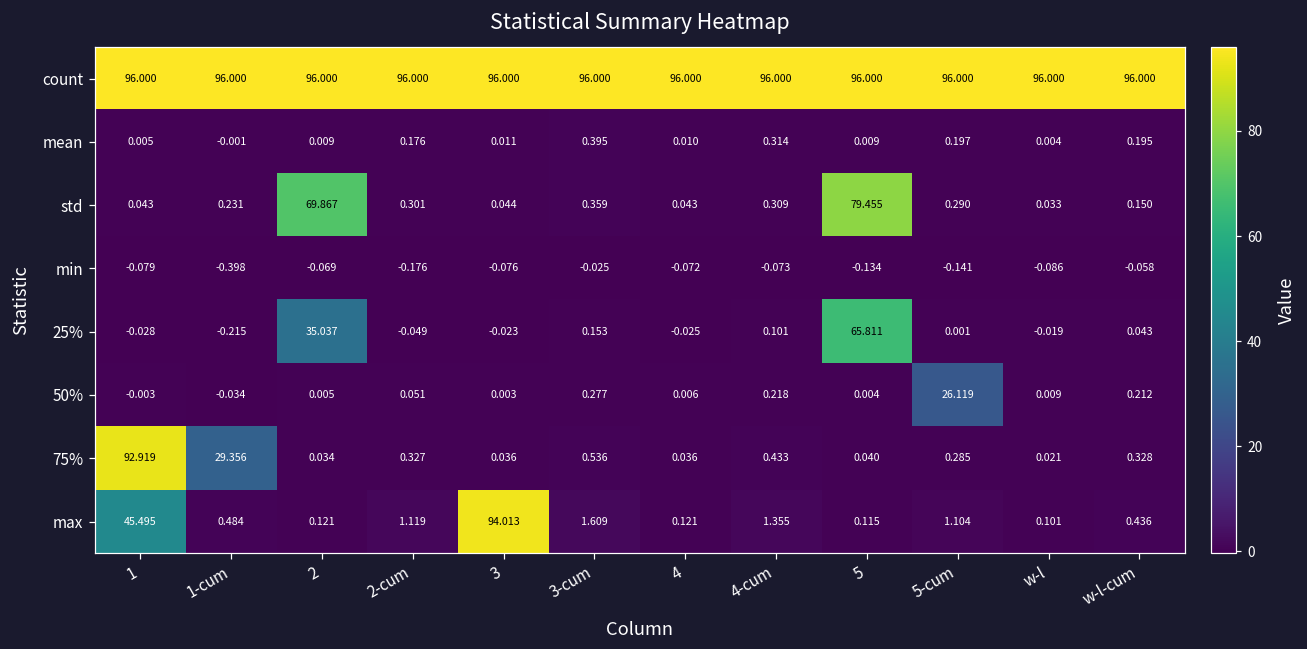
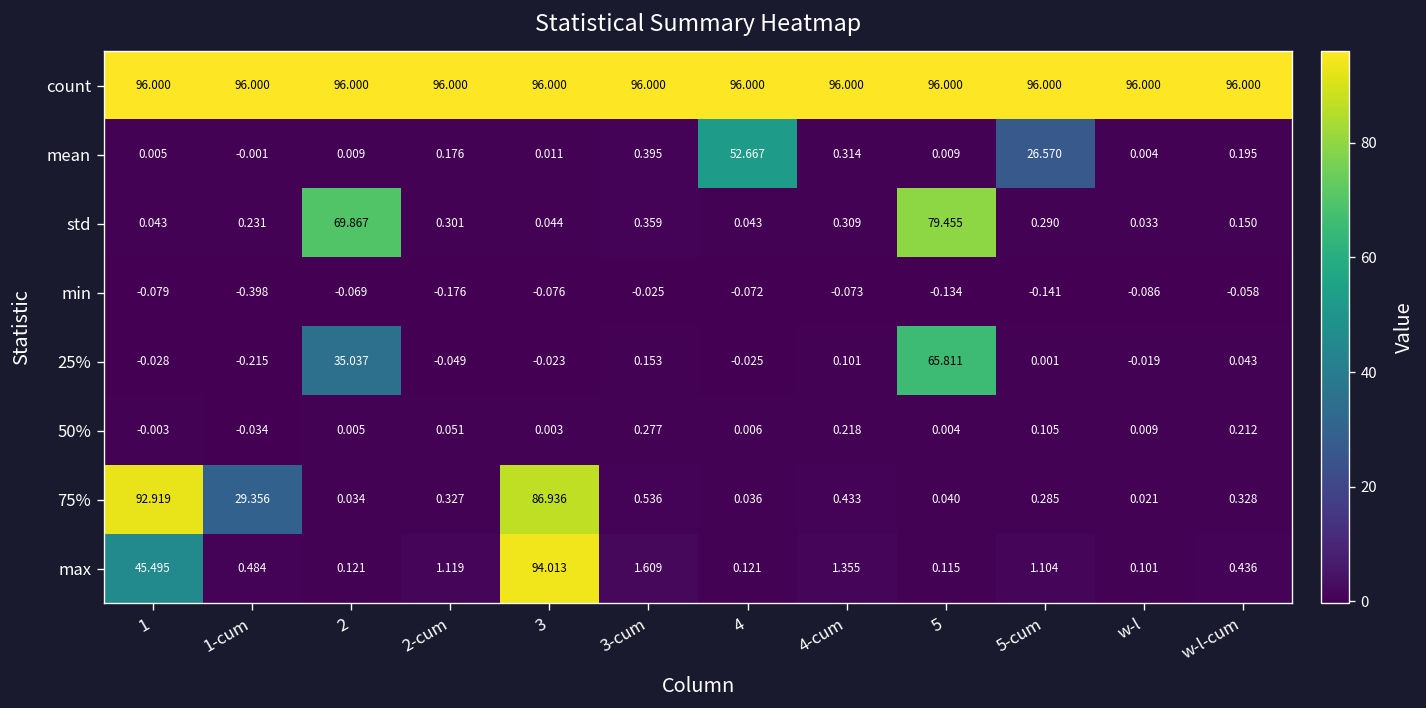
mean, 4: 0.010 -> 52.667
mean, 5-cum: 0.197 -> 26.570
50%, 5-cum: 26.119 -> 0.105
75%, 3: 0.036 -> 86.936
